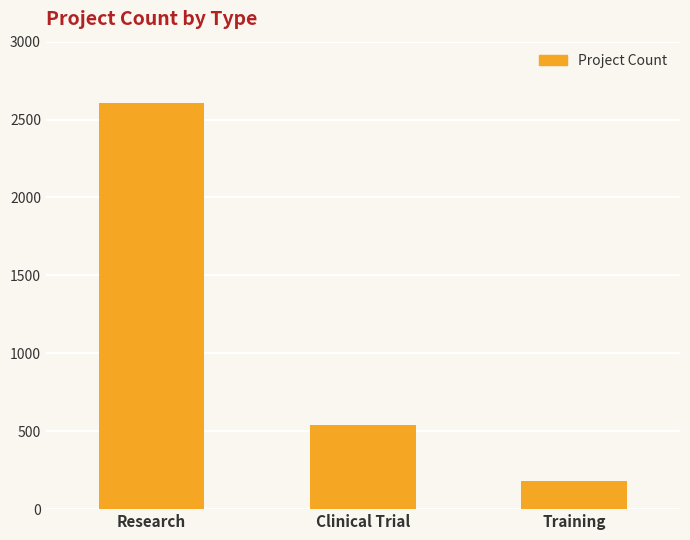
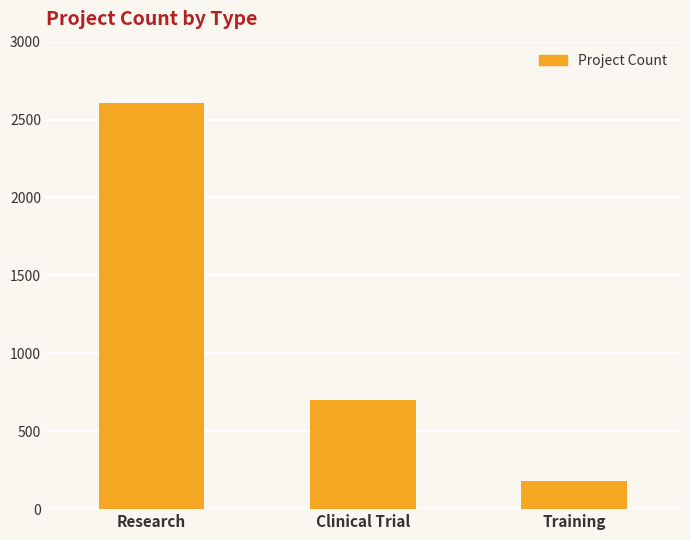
Clinical Trial: 540 -> 700
